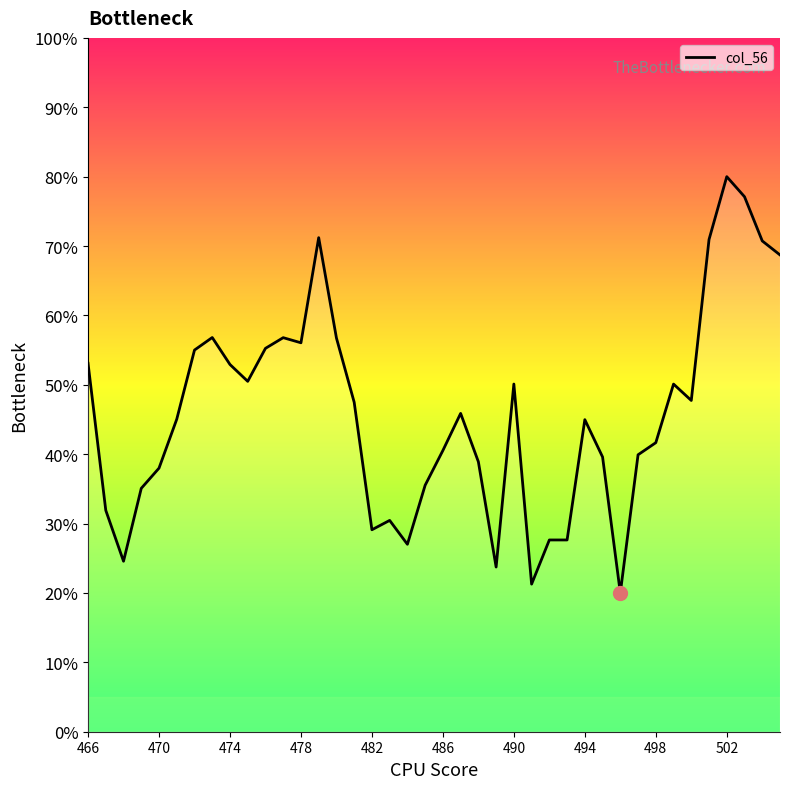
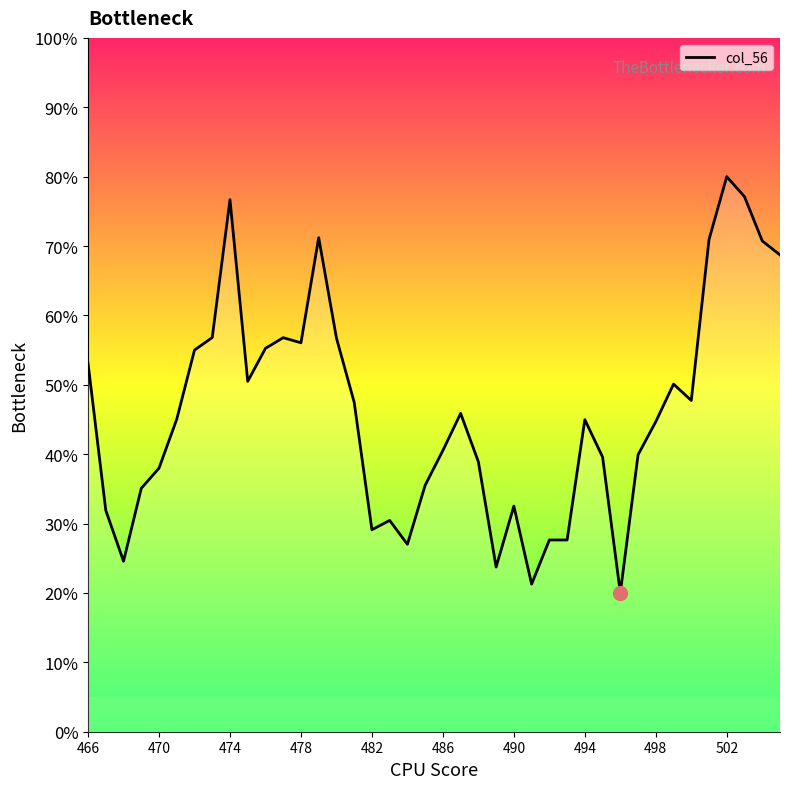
col_56, 474: 53% -> 77%
col_56, 490: 50% -> 33%
col_56, 498: 42% -> 45%
